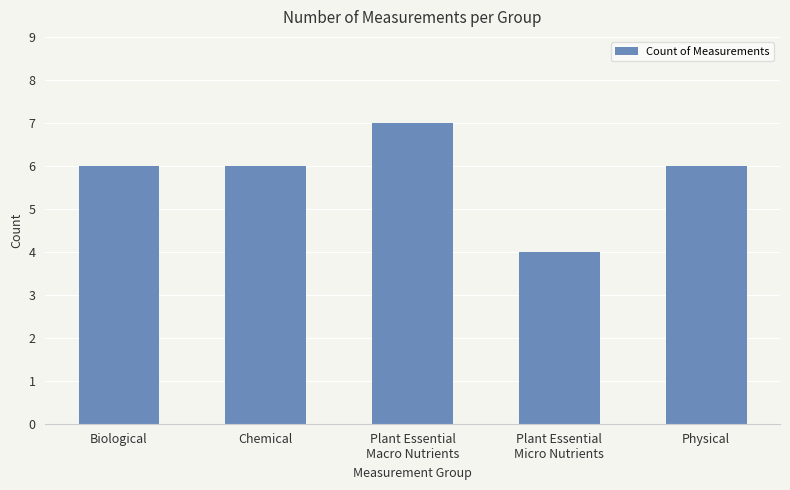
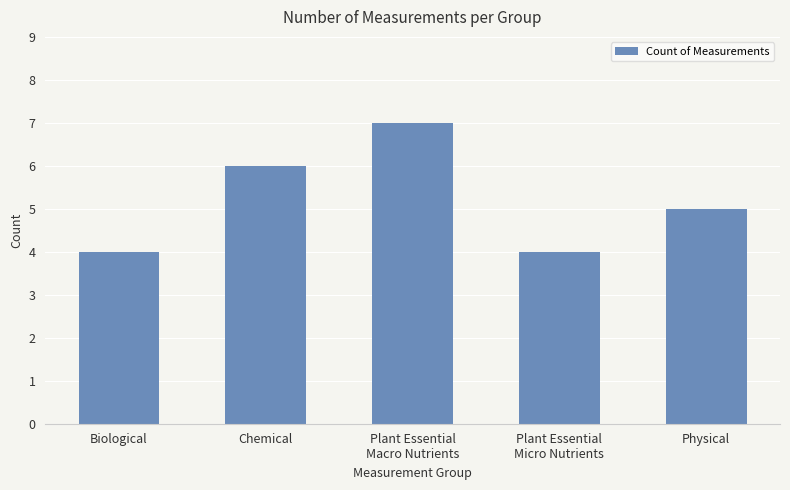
Biological: 6 -> 4
Physical: 6 -> 5
